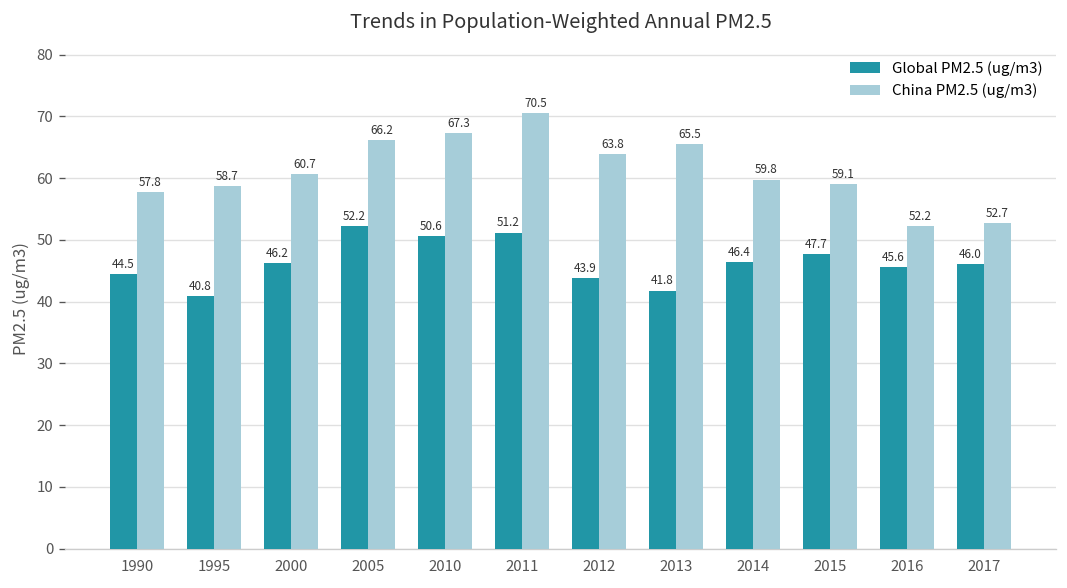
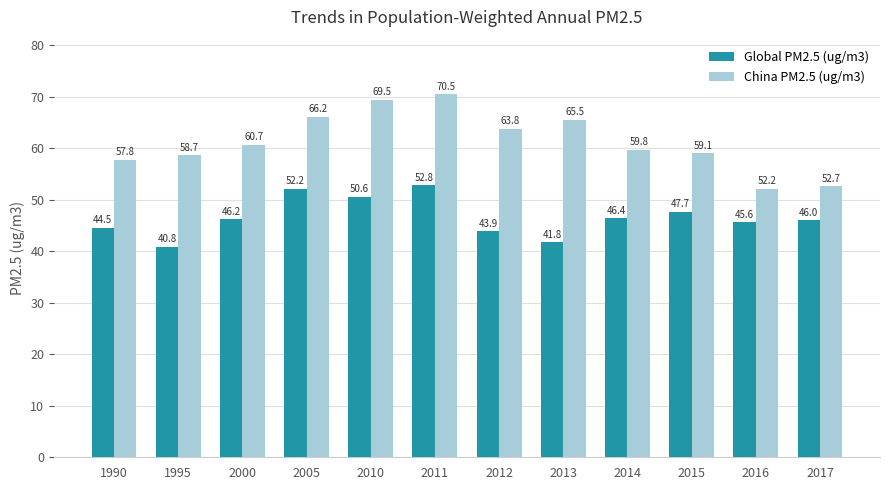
China PM2.5 (ug/m3), 2010: 67.3 -> 69.5
Global PM2.5 (ug/m3), 2011: 51.2 -> 52.8
